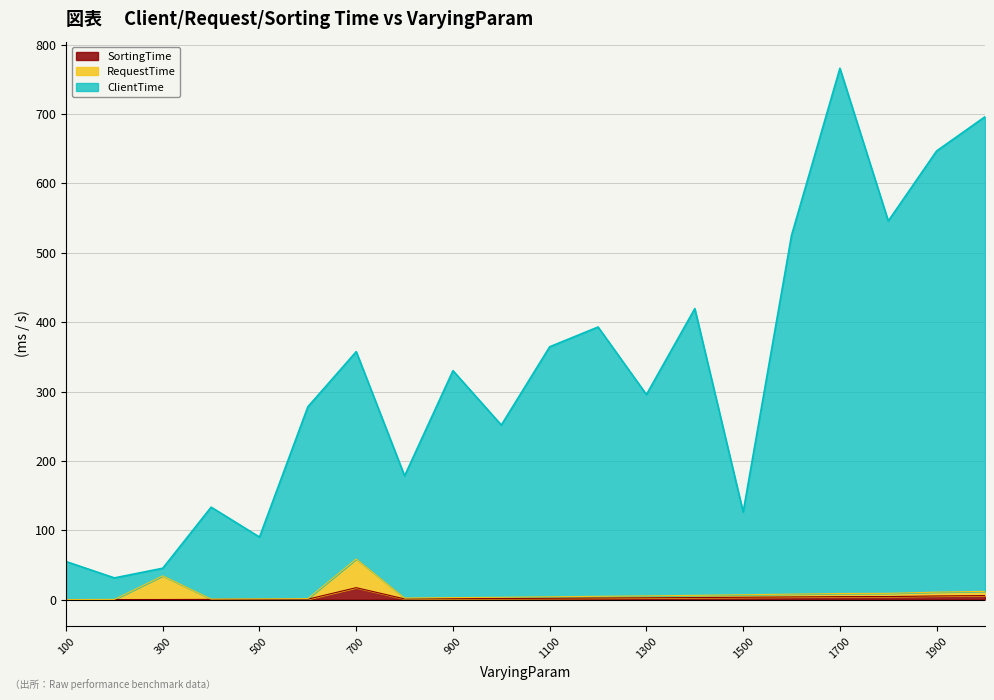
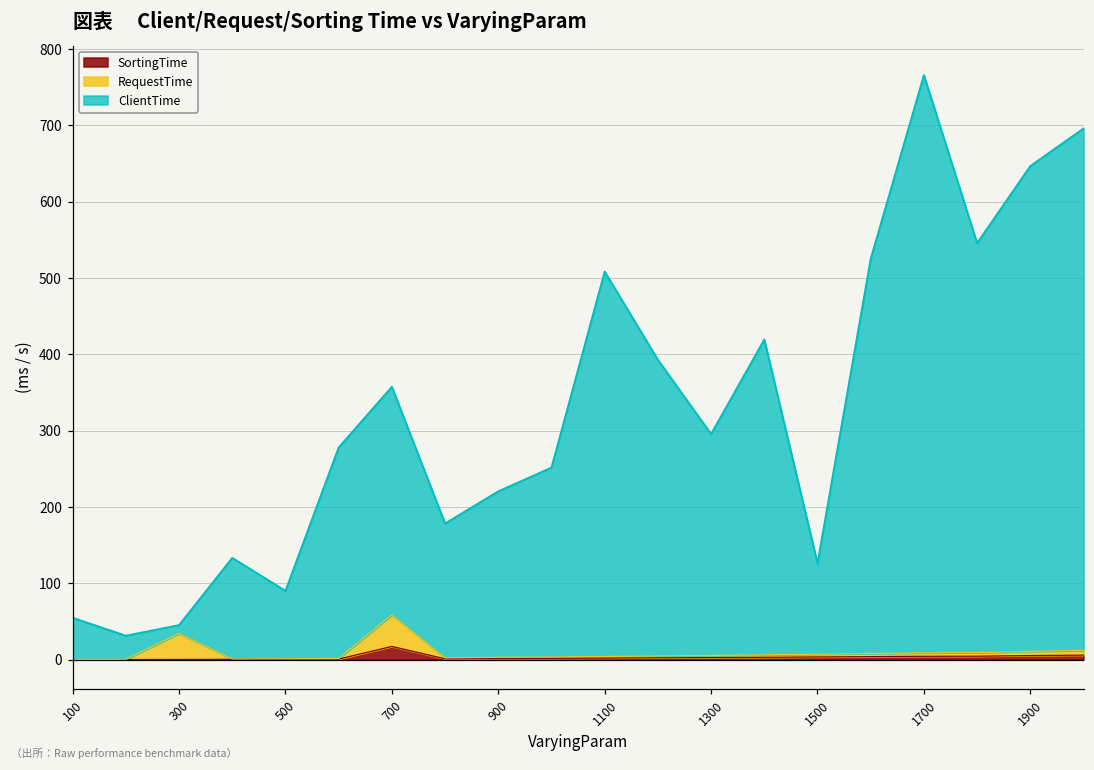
ClientTime, 900: 330 -> 220
ClientTime, 1100: 360 -> 500
